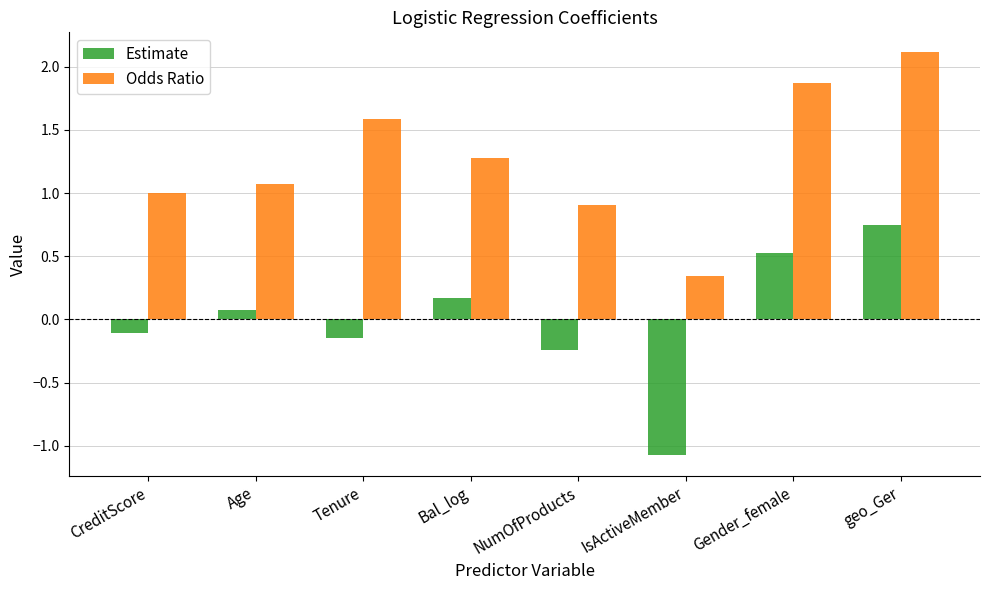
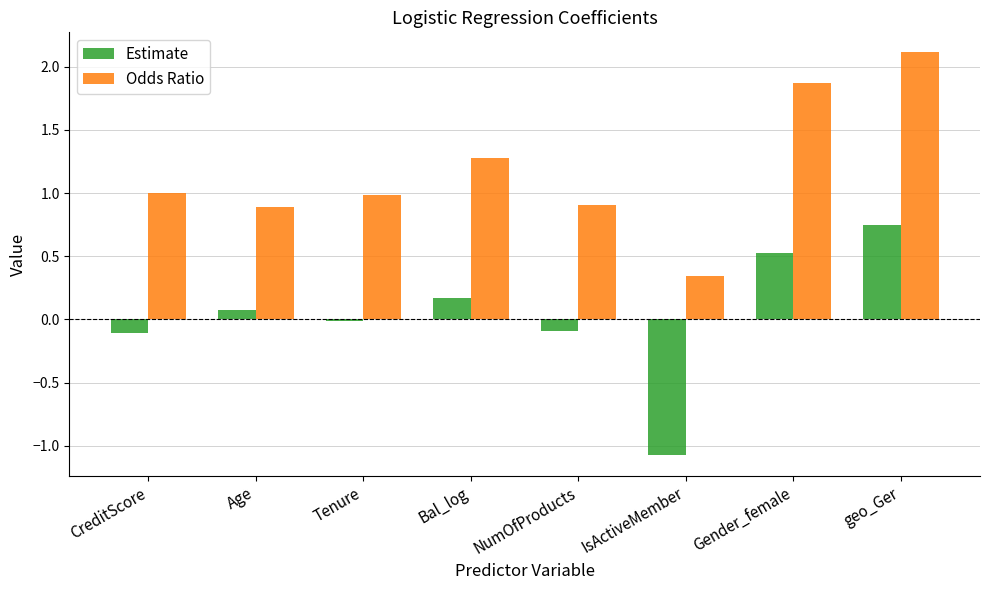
Odds Ratio, Age: 1.08 -> 0.89
Estimate, Tenure: -0.14 -> -0.02
Odds Ratio, Tenure: 1.58 -> 0.98
Estimate, NumOfProducts: -0.24 -> -0.10
